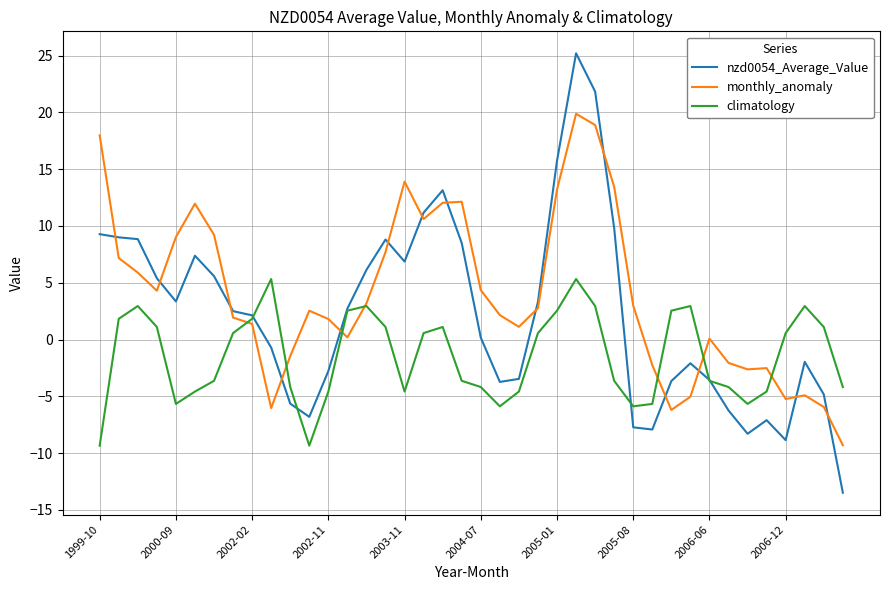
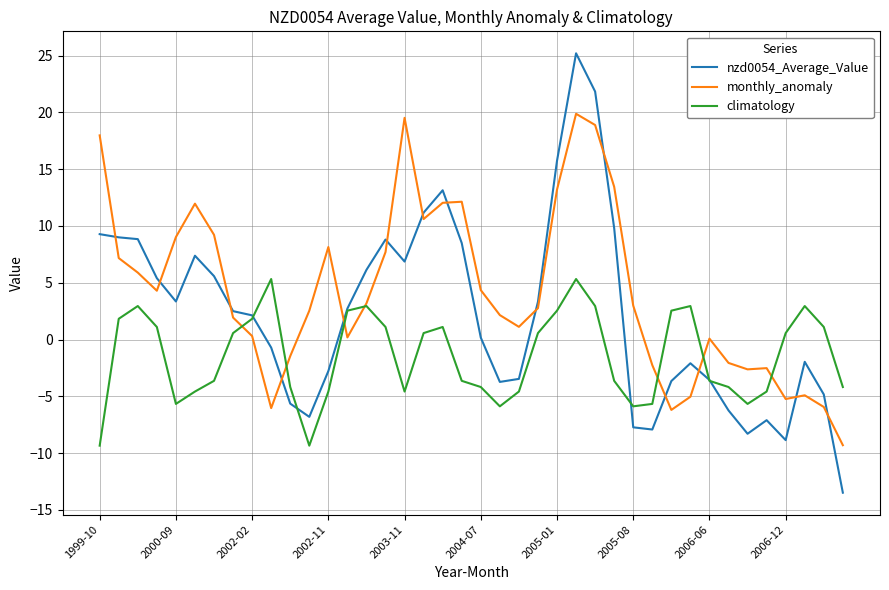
monthly_anomaly, 2002-02: 1.4 -> 0.3
monthly_anomaly, 2002-11: 1.8 -> 8.1
monthly_anomaly, 2003-11: 13.9 -> 19.5
